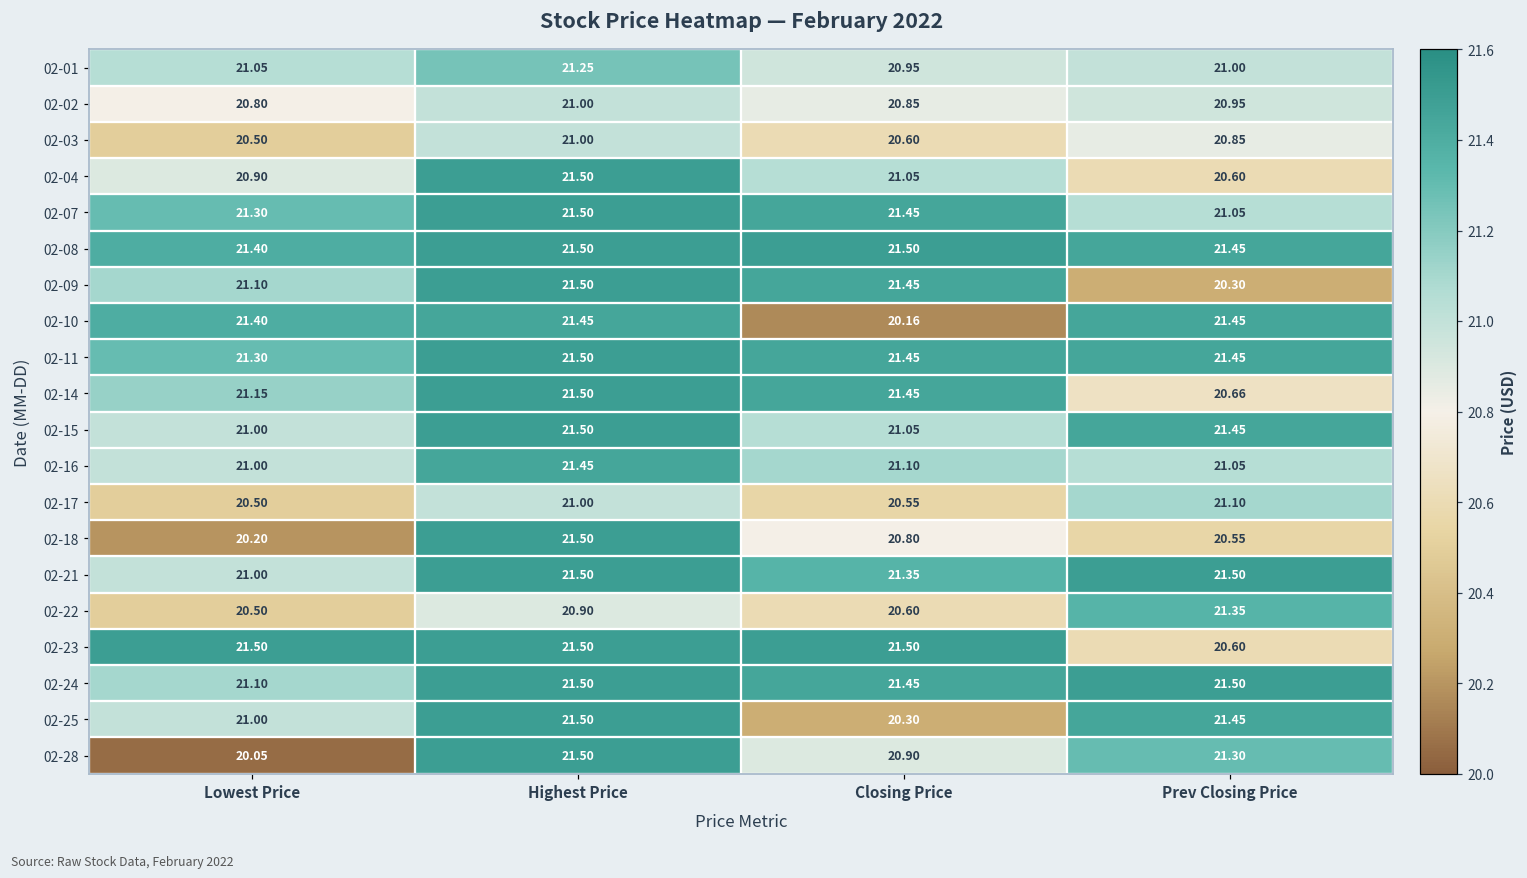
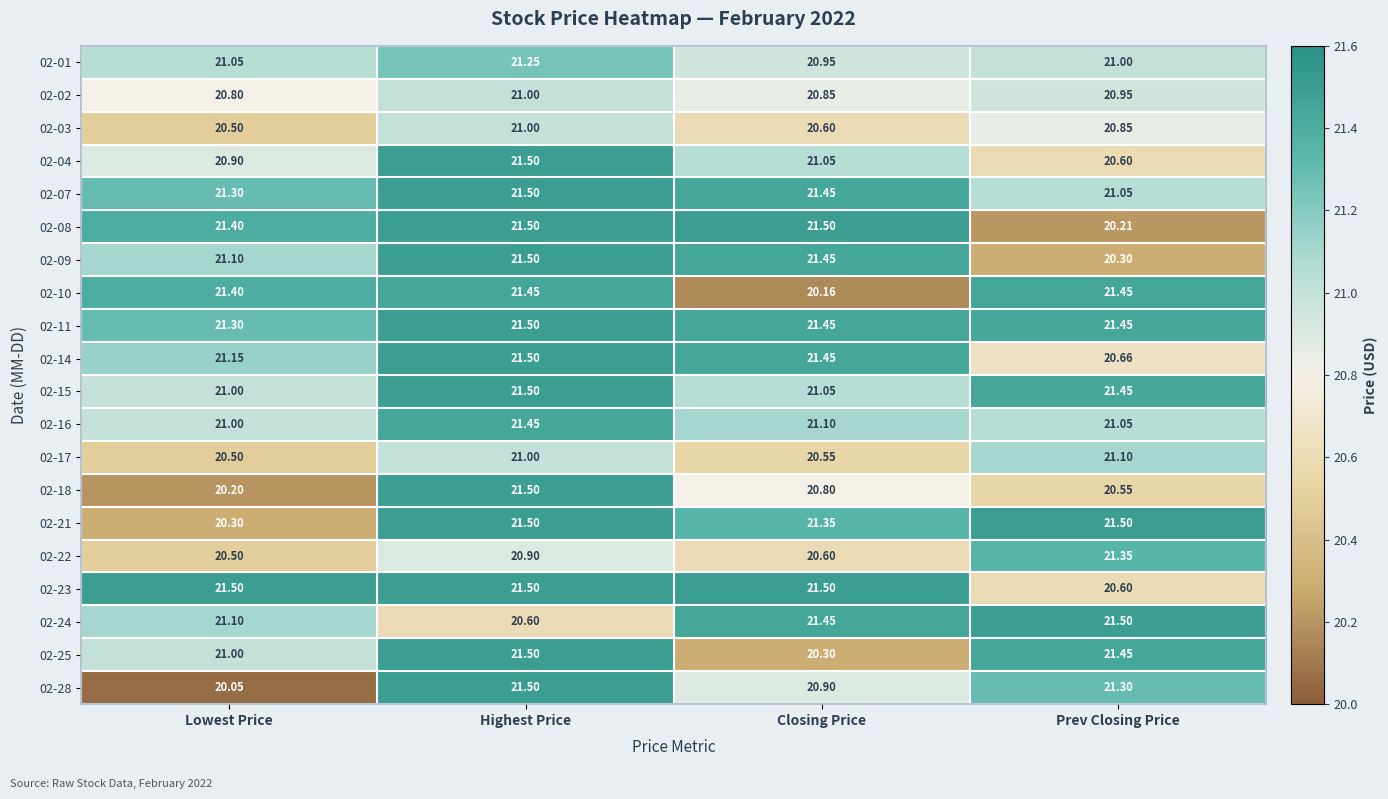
02-08, Prev Closing Price: 21.45 -> 20.21
02-21, Lowest Price: 21.00 -> 20.30
02-24, Highest Price: 21.50 -> 20.60
